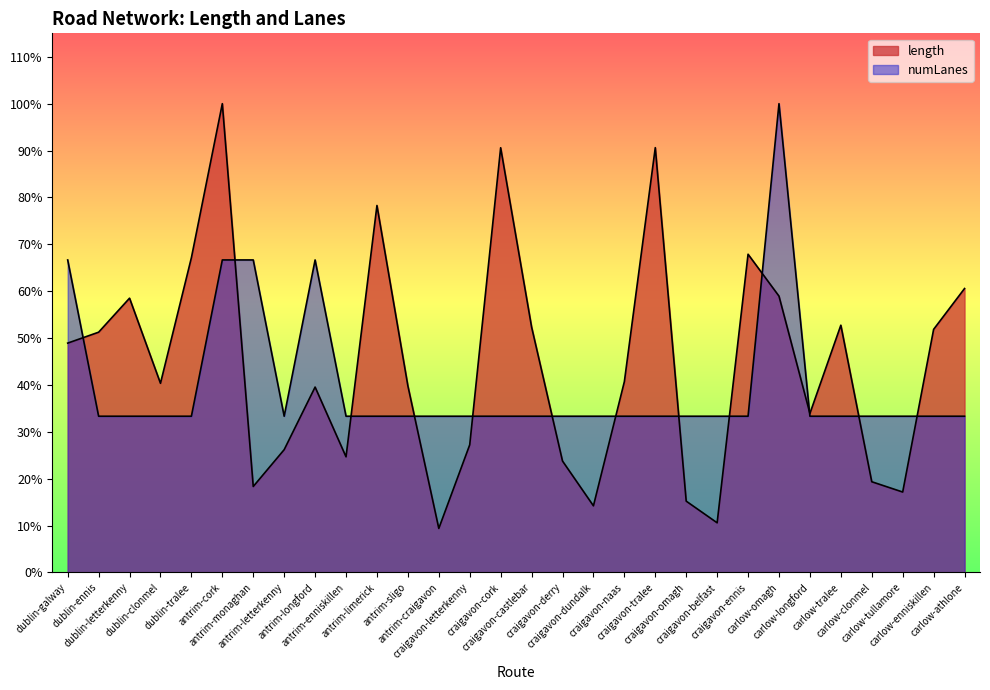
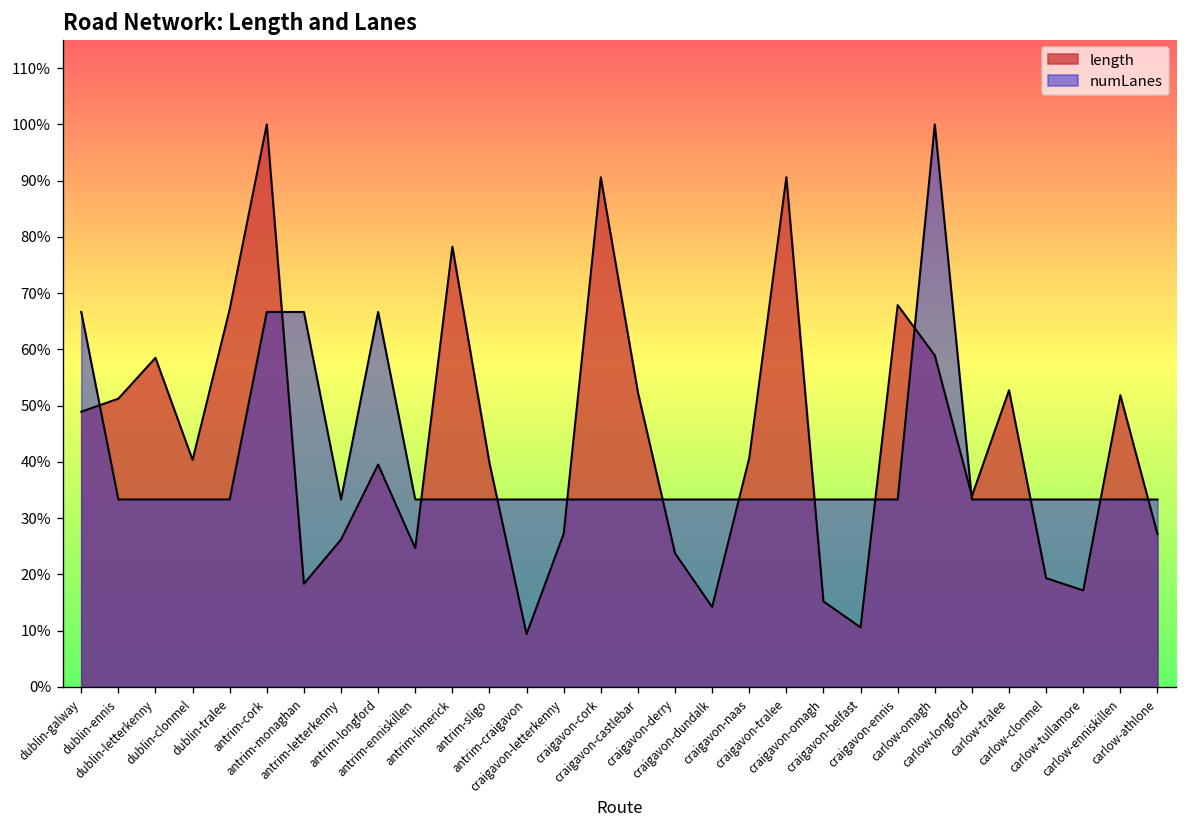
length, carlow-athlone: 61% -> 27%
